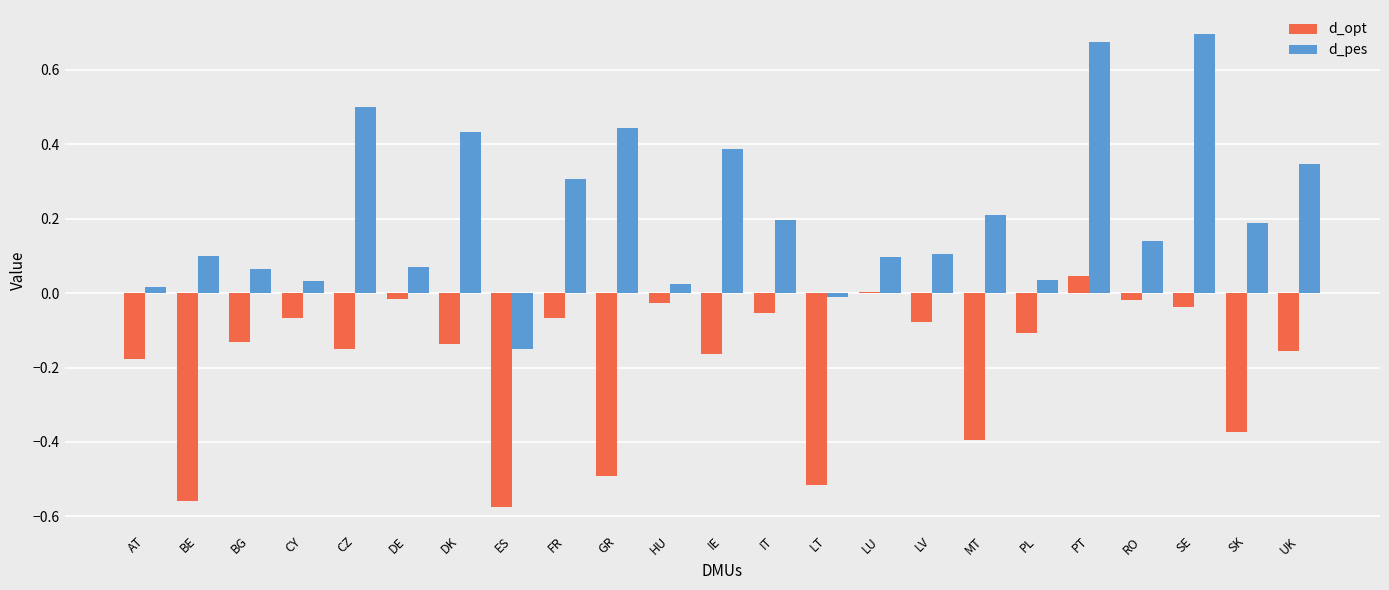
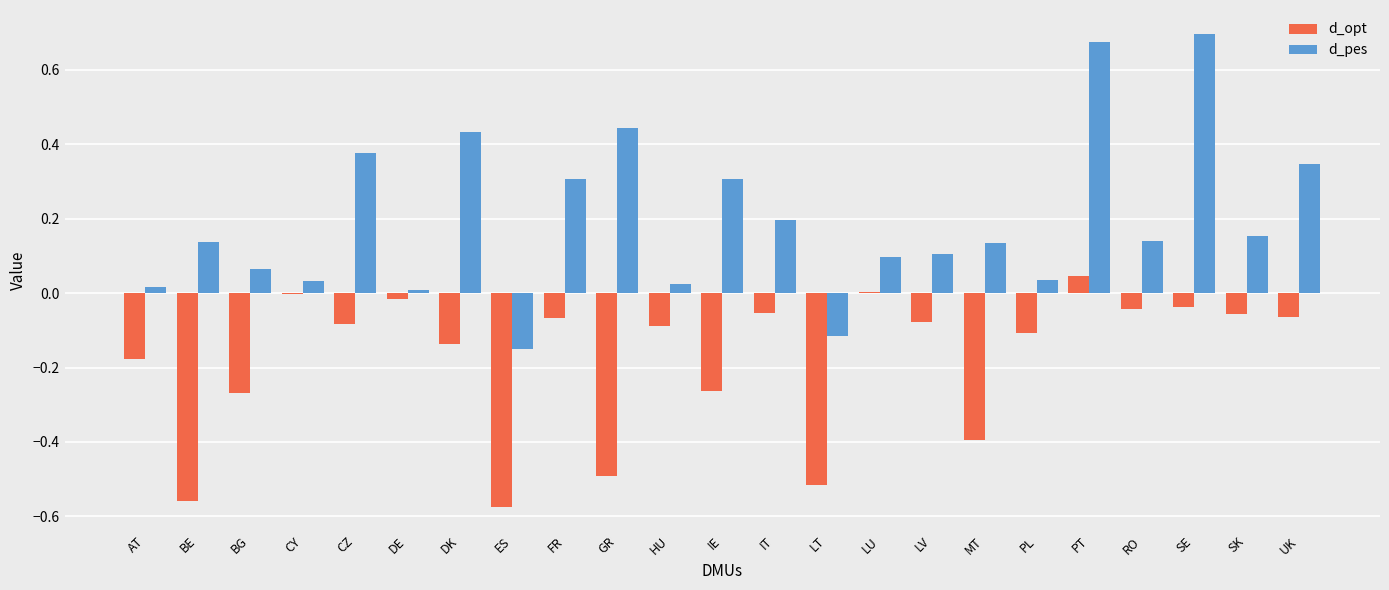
d_pes, BE: 0.10 -> 0.14
d_opt, BG: -0.13 -> -0.27
d_opt, CY: -0.07 -> 0.00
d_opt, CZ: -0.15 -> -0.08
d_pes, CZ: 0.50 -> 0.38
d_pes, DE: 0.07 -> 0.01
d_opt, HU: -0.03 -> -0.09
d_opt, IE: -0.16 -> -0.26
d_pes, IE: 0.39 -> 0.31
d_pes, LT: -0.01 -> -0.12
d_pes, MT: 0.21 -> 0.13
d_opt, RO: -0.02 -> -0.04
d_opt, SK: -0.37 -> -0.06
d_pes, SK: 0.19 -> 0.15
d_opt, UK: -0.16 -> -0.06
